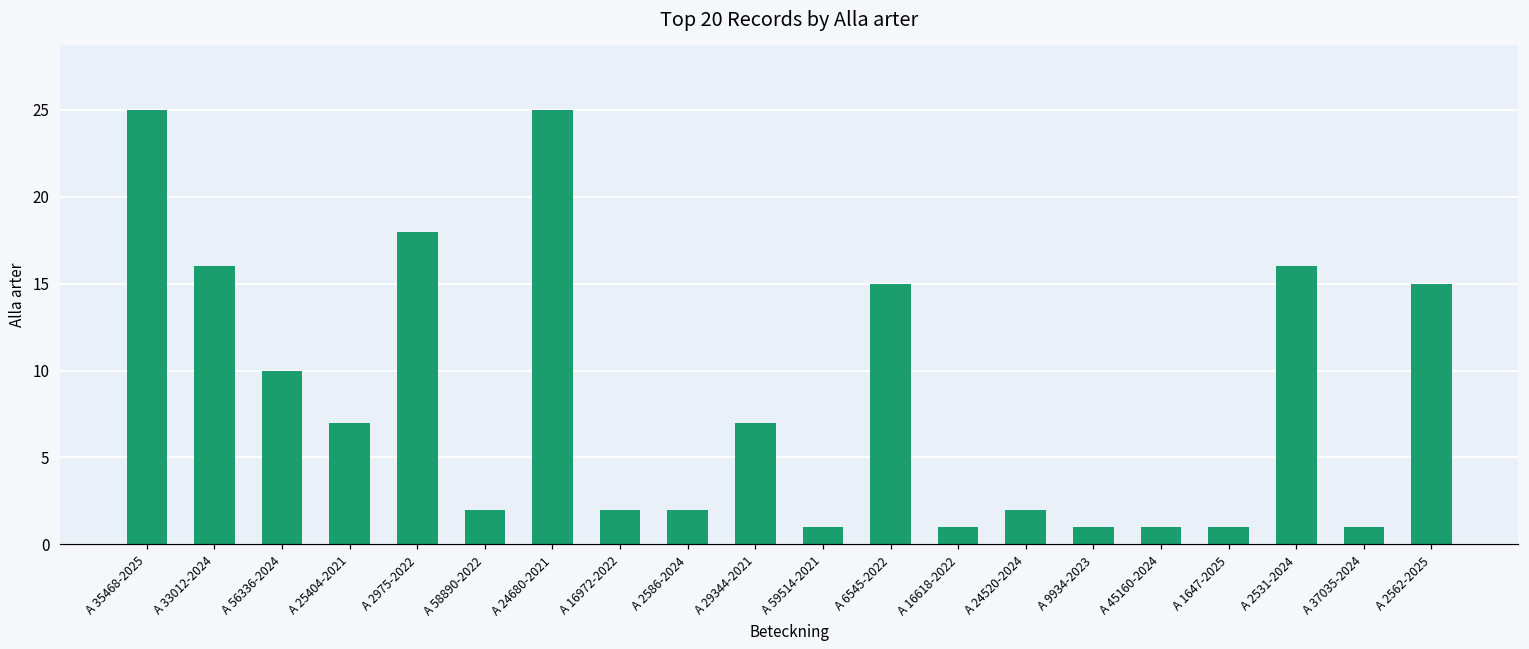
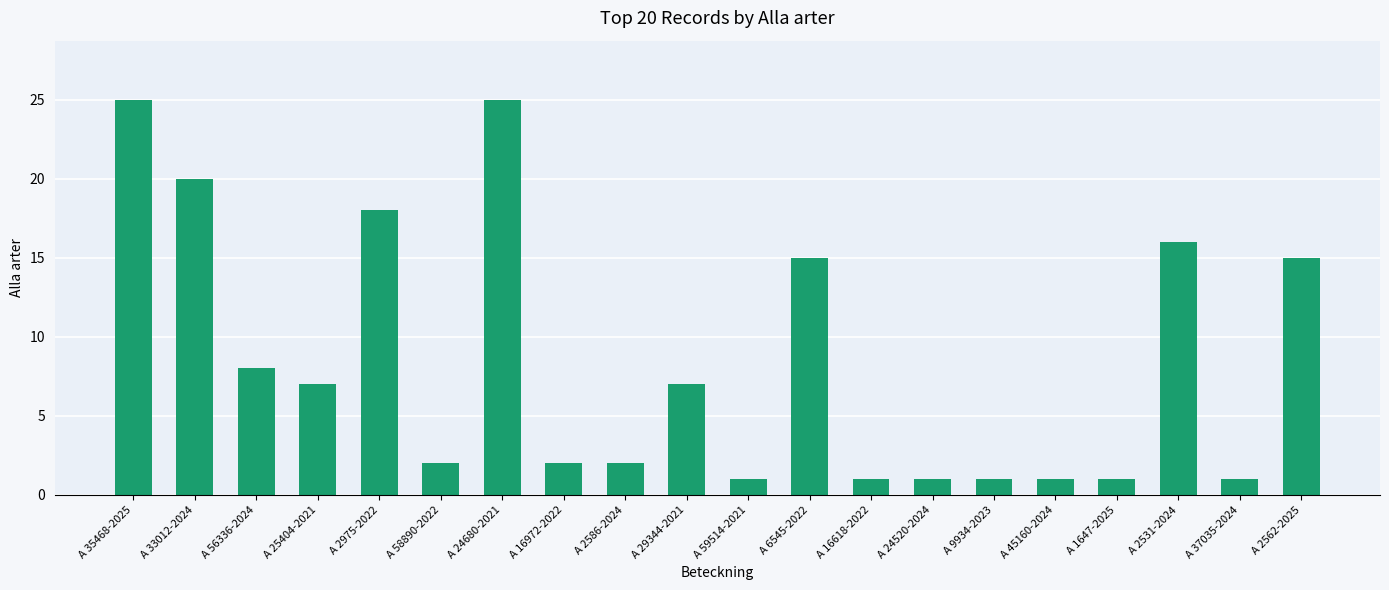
A 33012-2024: 16 -> 20
A 56336-2024: 10 -> 8
A 24520-2024: 2 -> 1
